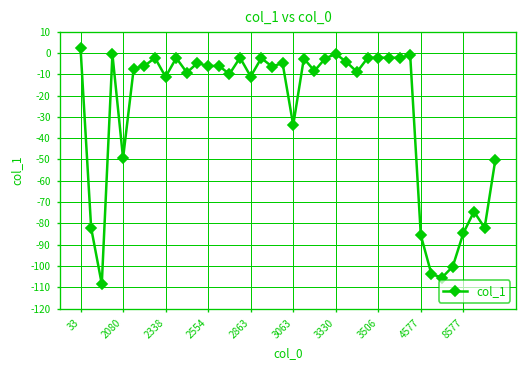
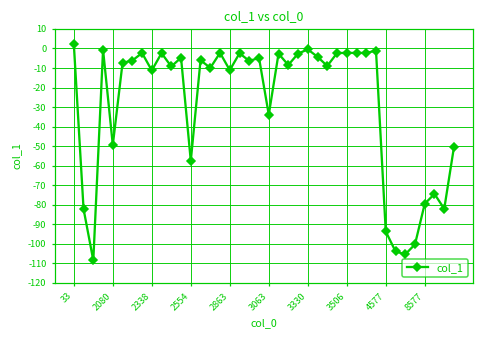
2554: -6 -> -58
4577: -86 -> -94
8577: -85 -> -80
